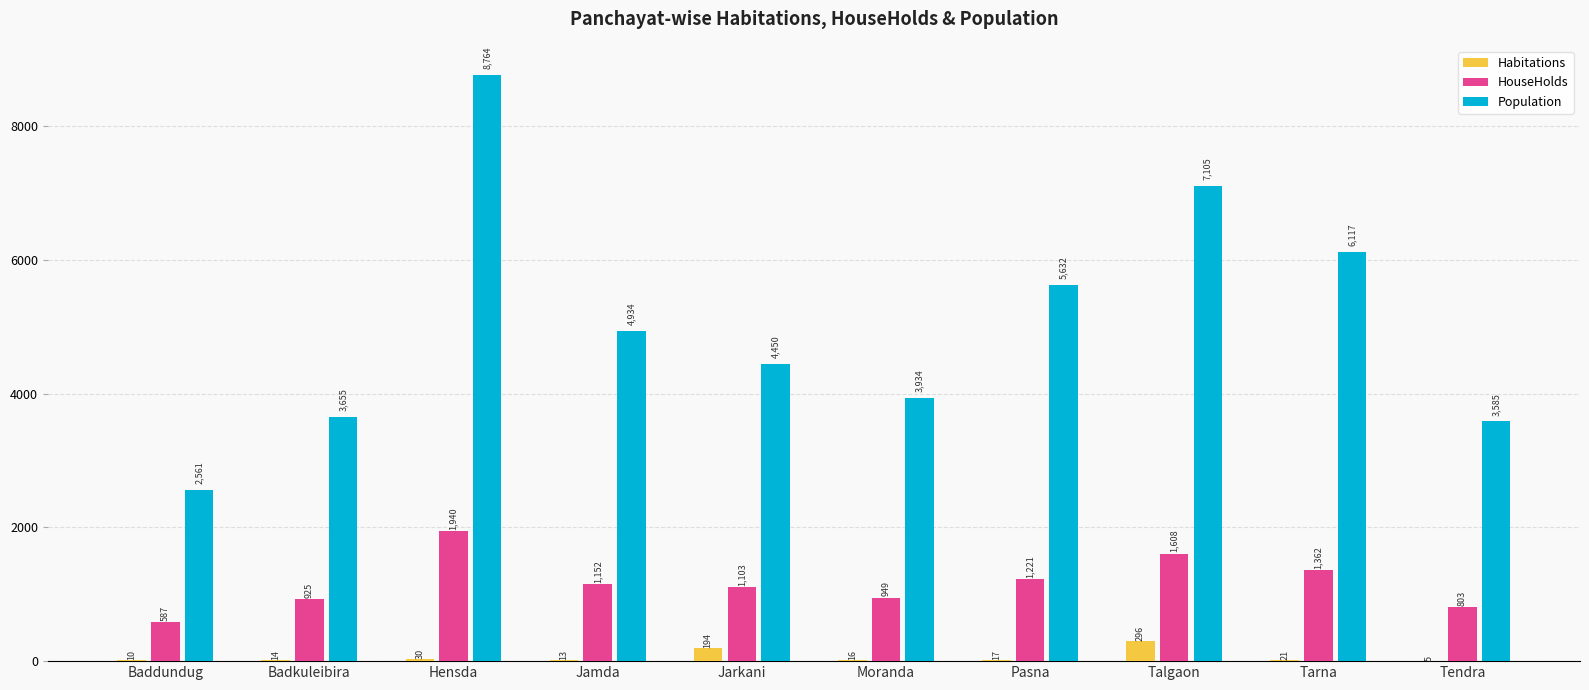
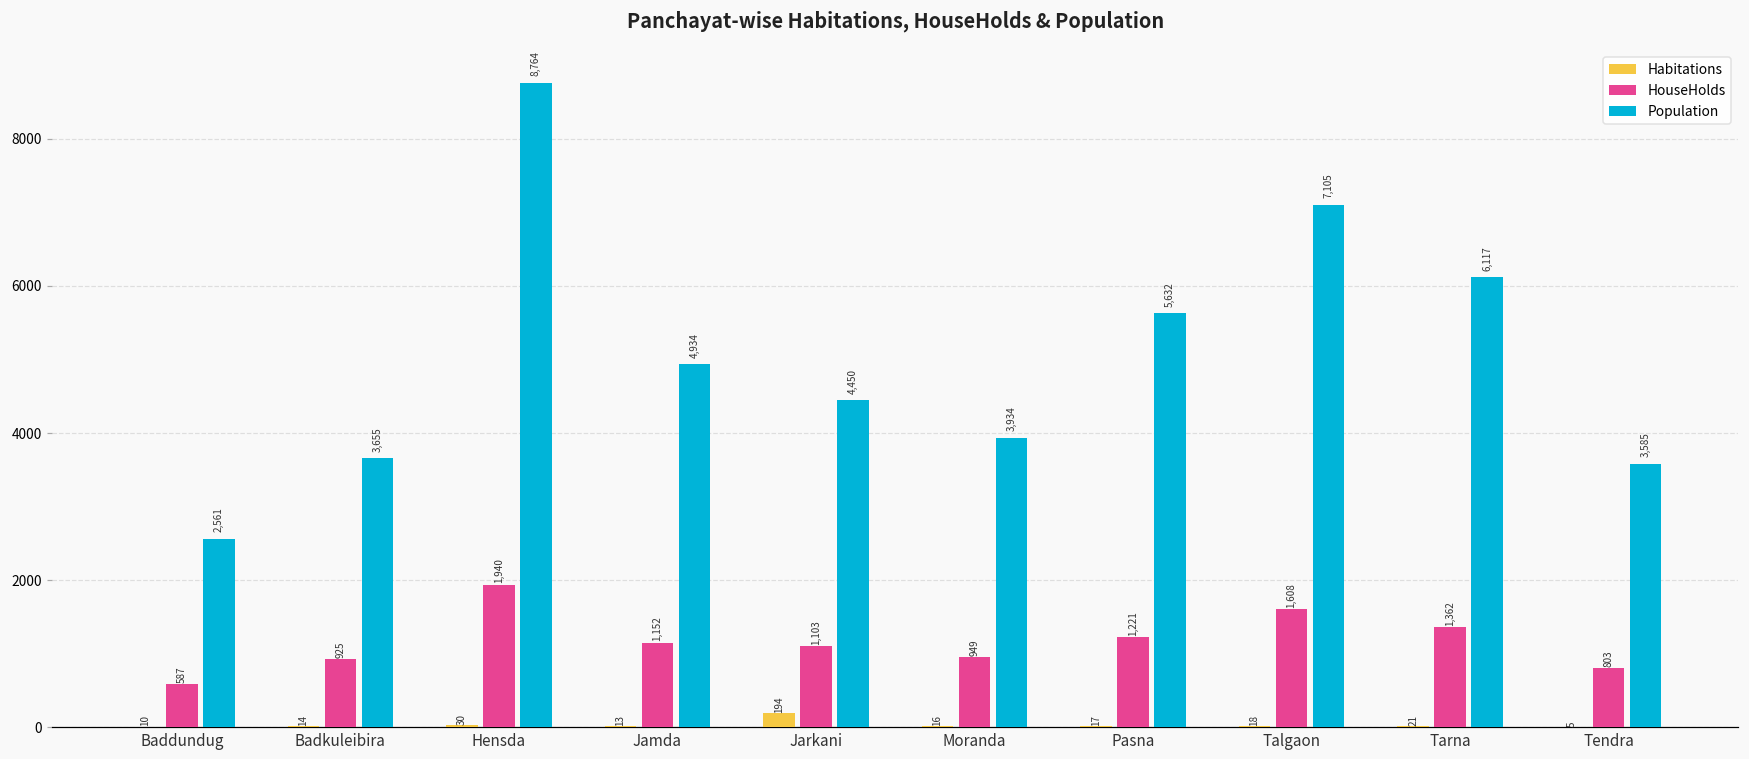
Habitations, Talgaon: 296 -> 18
